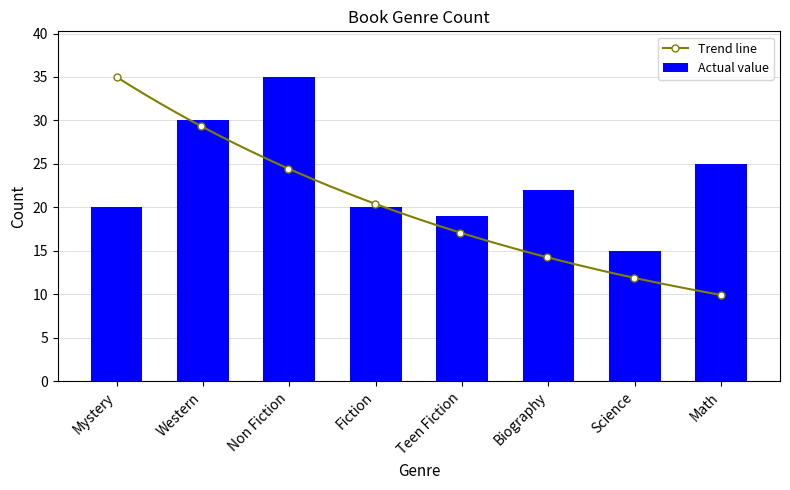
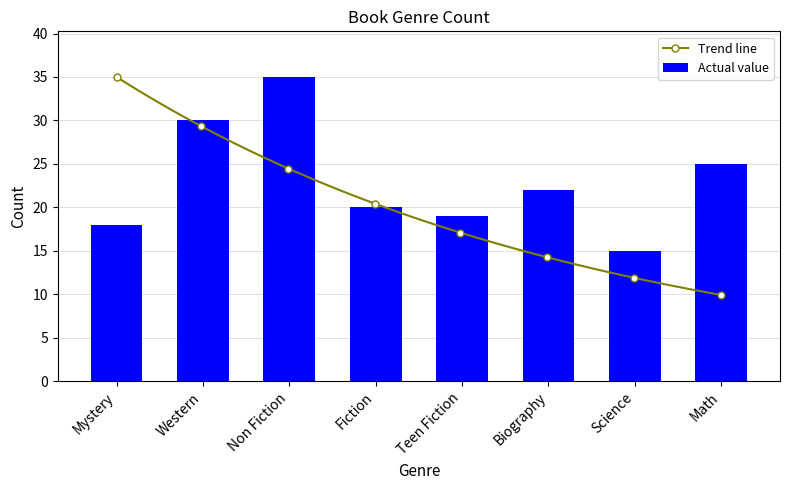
Actual value, Mystery: 20 -> 18
